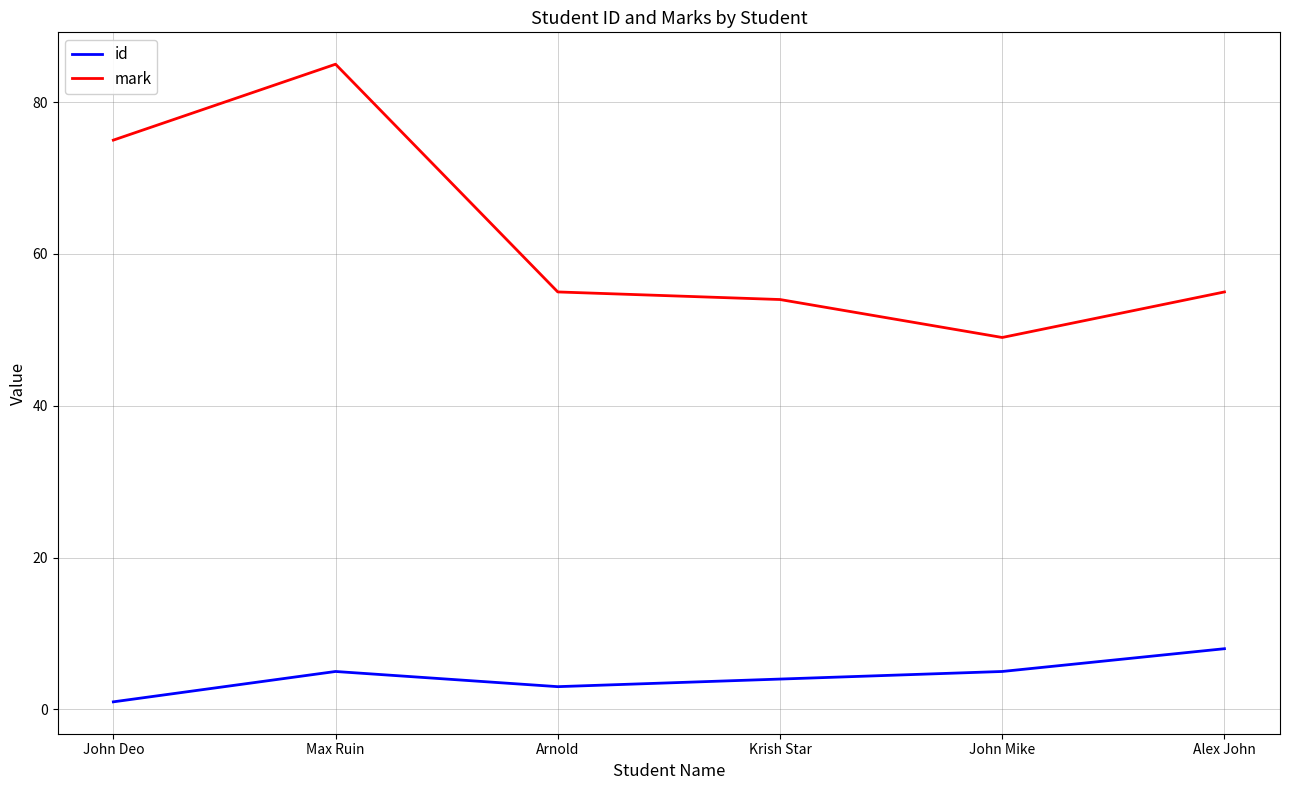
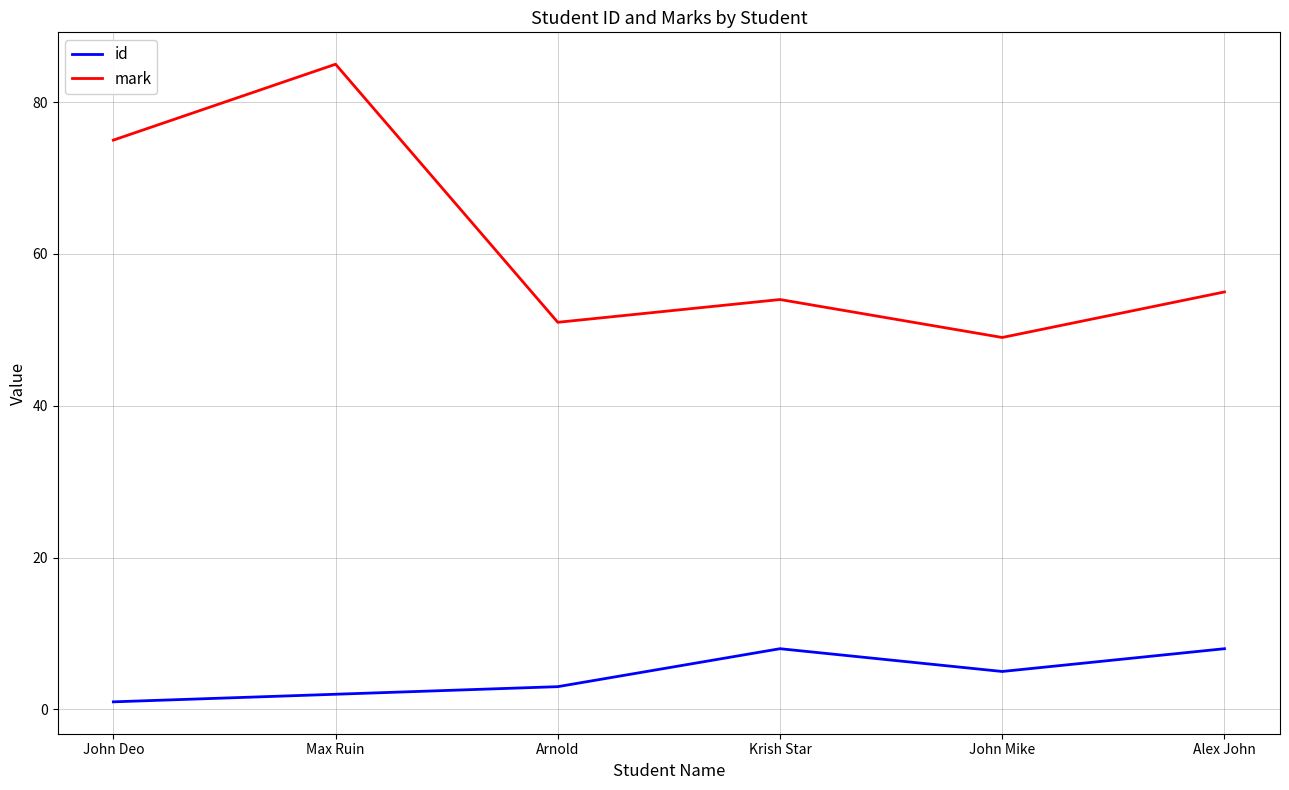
id, Max Ruin: 5 -> 2
mark, Arnold: 55 -> 51
id, Krish Star: 4 -> 8
